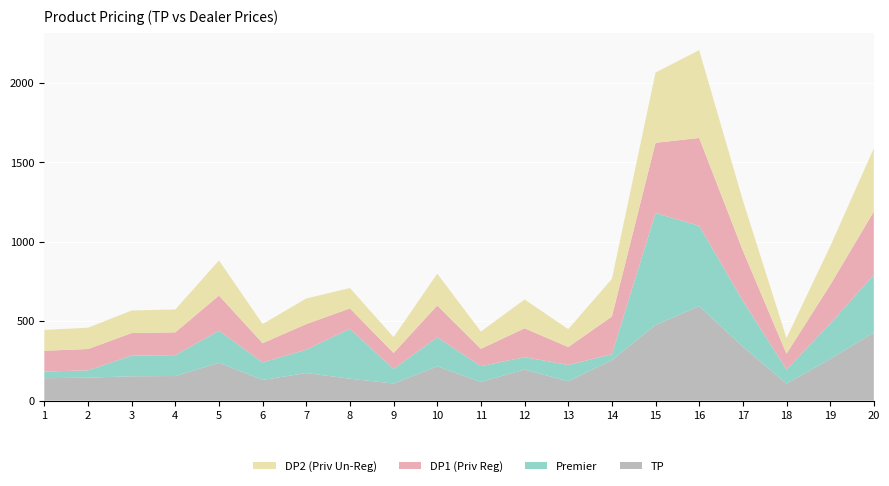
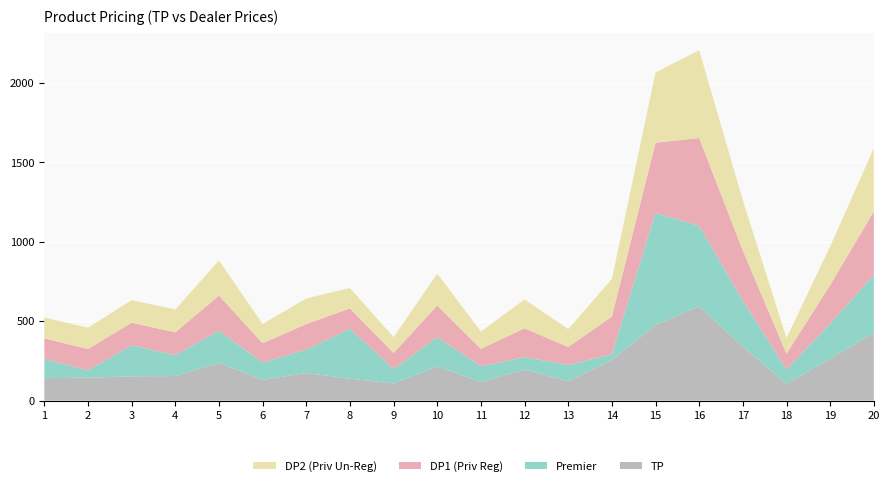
Premier, 1: 40 -> 120
Premier, 3: 130 -> 200
